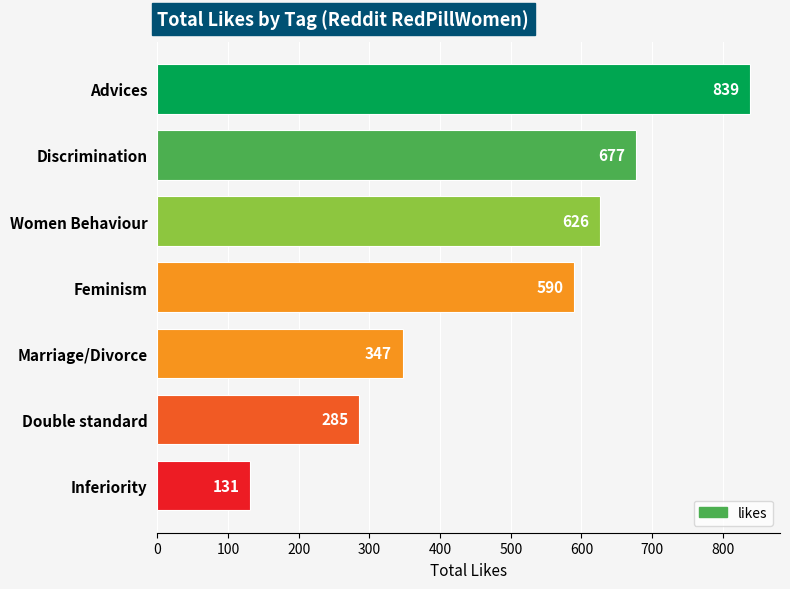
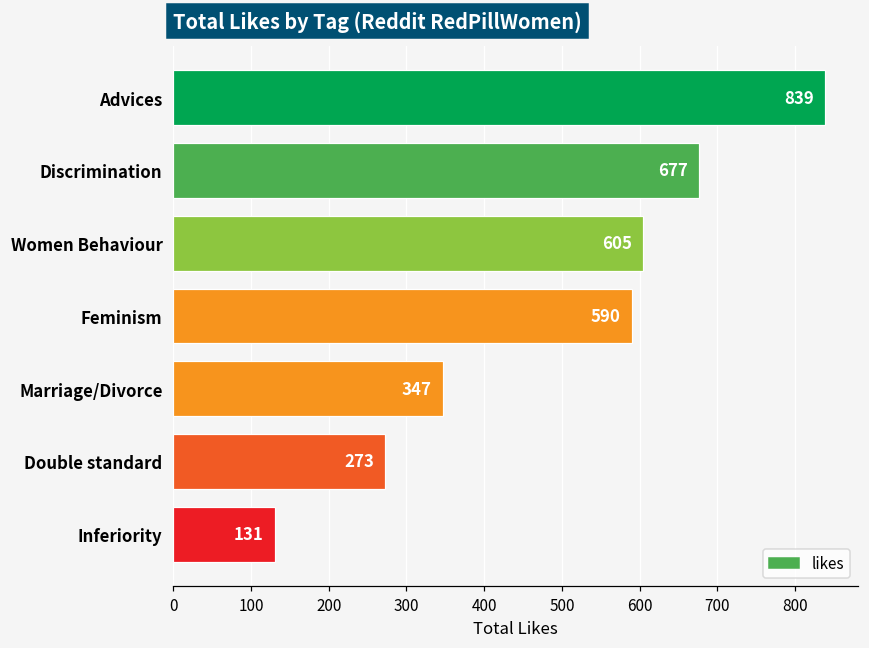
Women Behaviour: 626 -> 605
Double standard: 285 -> 273
